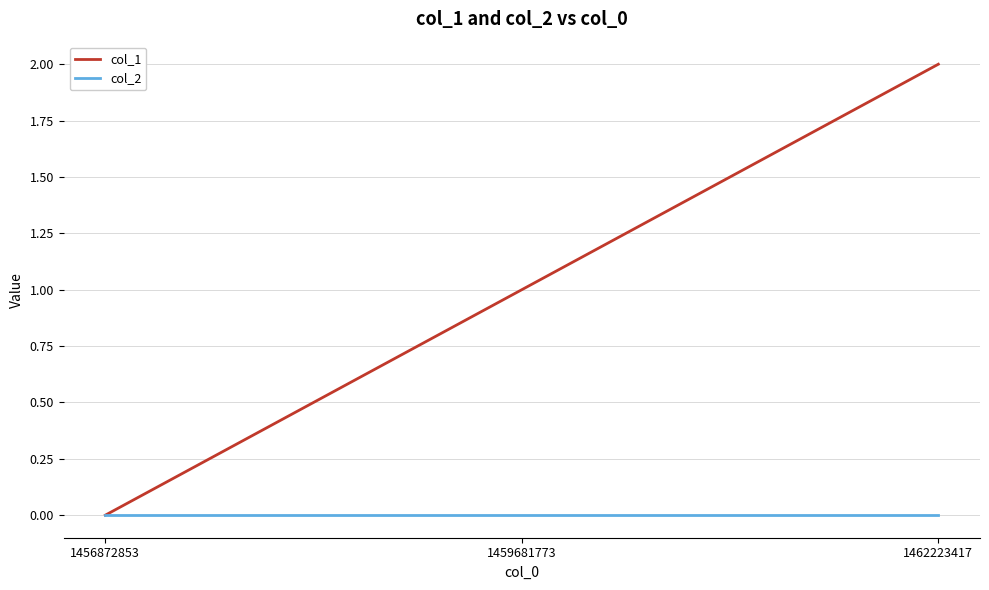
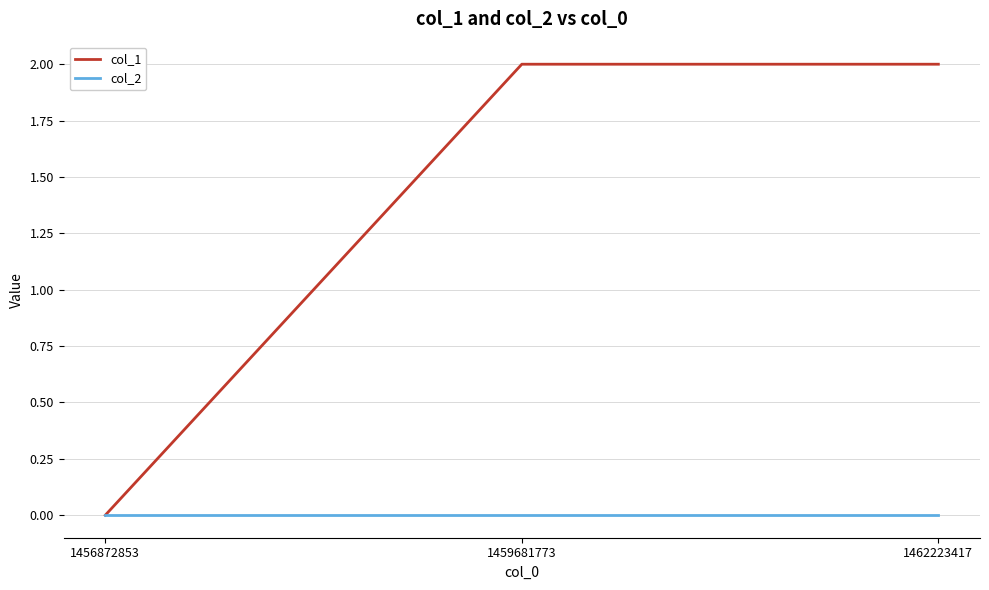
col_1, 1459681773: 1 -> 2
